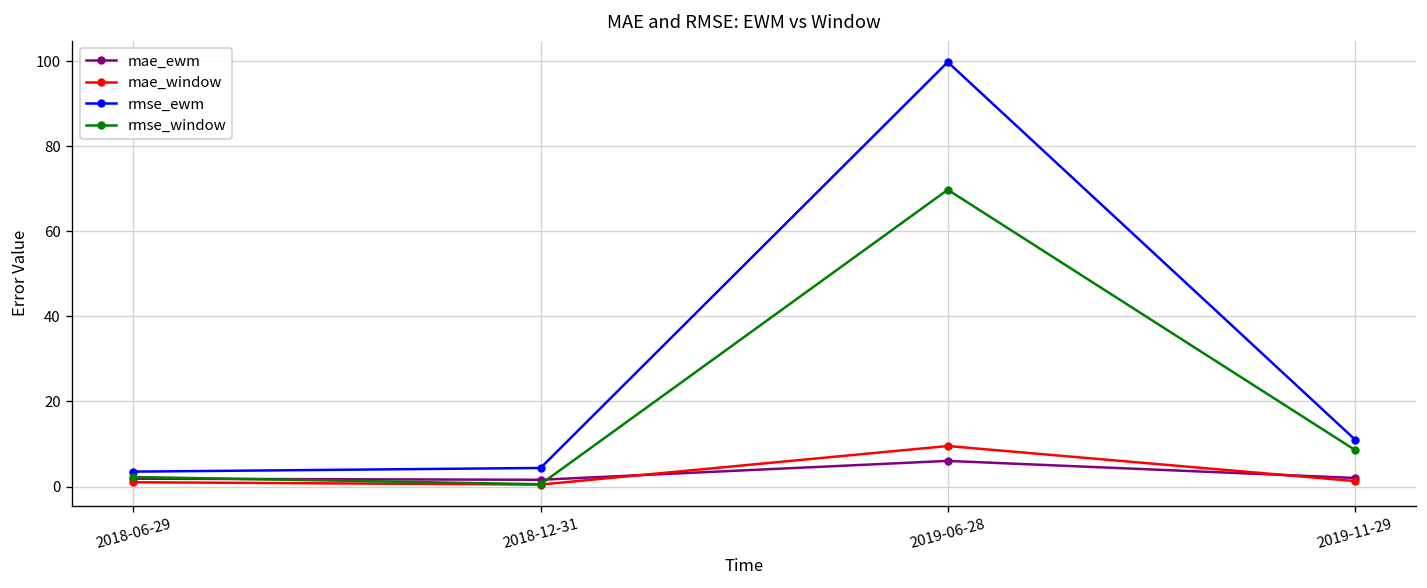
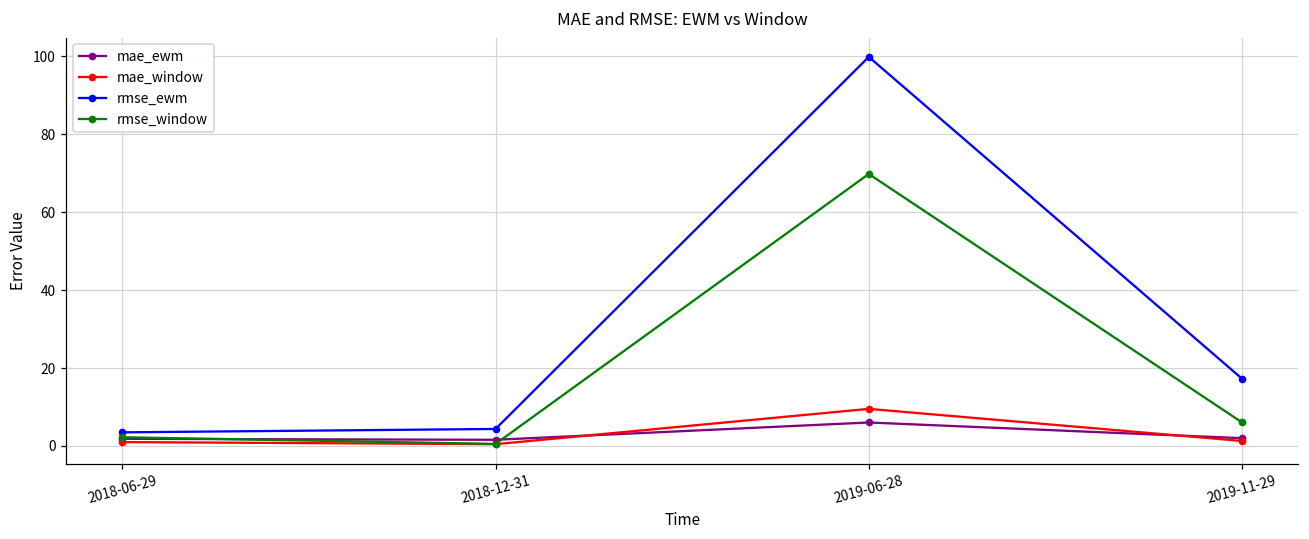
rmse_ewm, 2019-11-29: 11 -> 17
rmse_window, 2019-11-29: 9 -> 6
